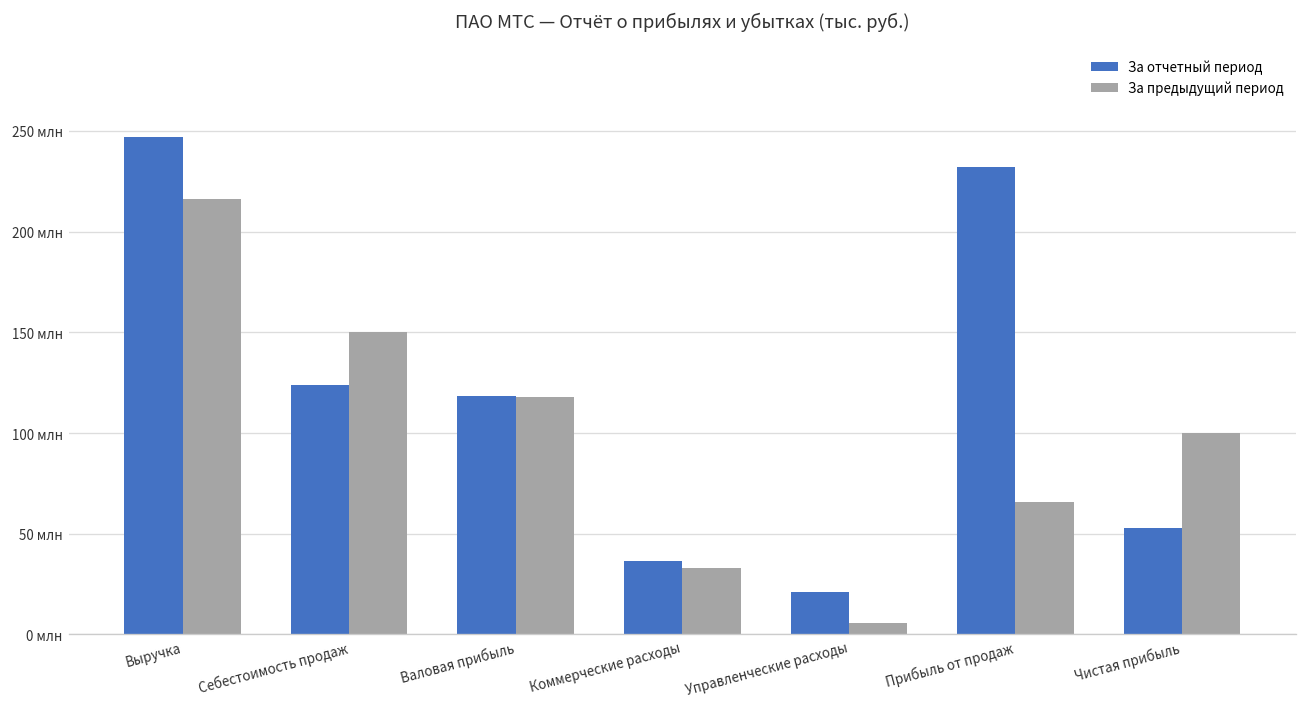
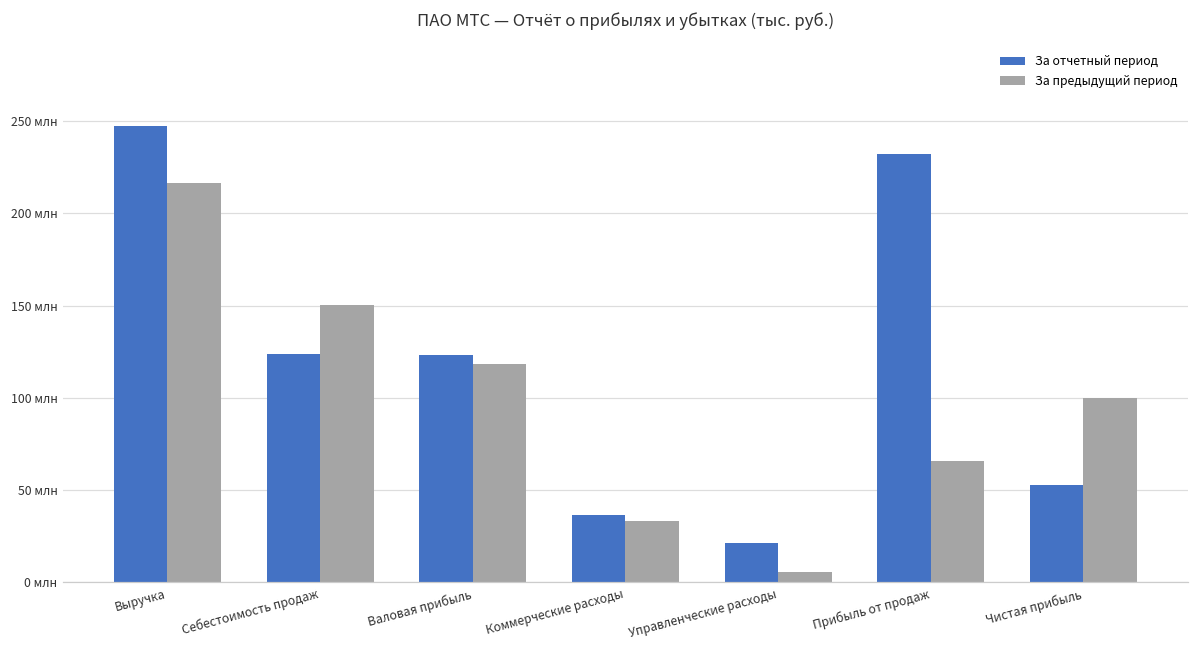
За отчетный период, Валовая прибыль: 118 млн -> 123 млн
